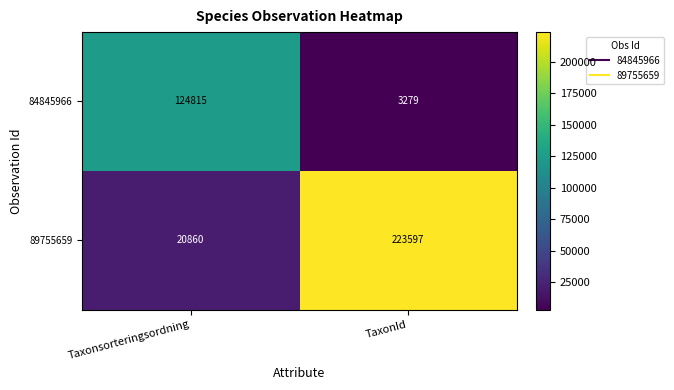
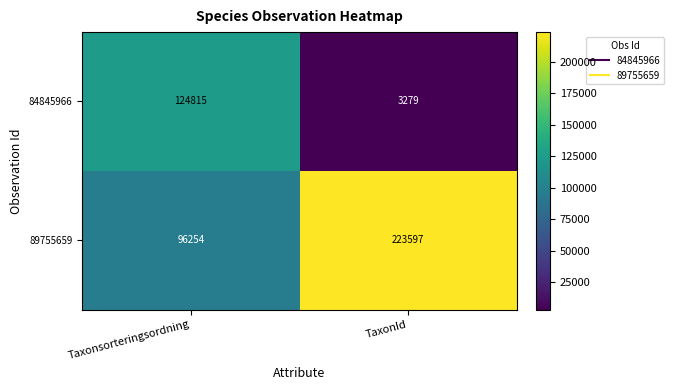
89755659, Taxonsorteringsordning: 20860 -> 96254
